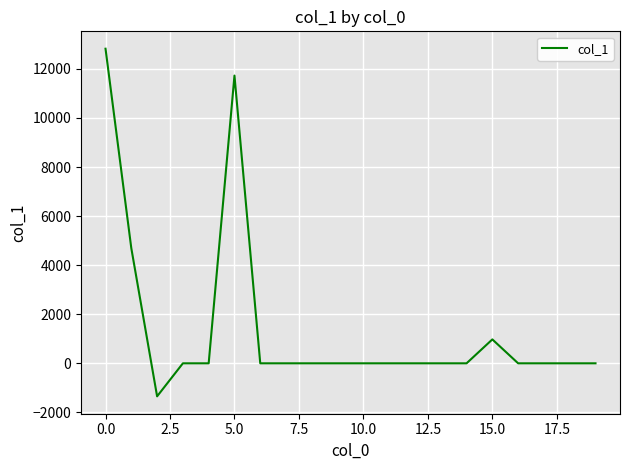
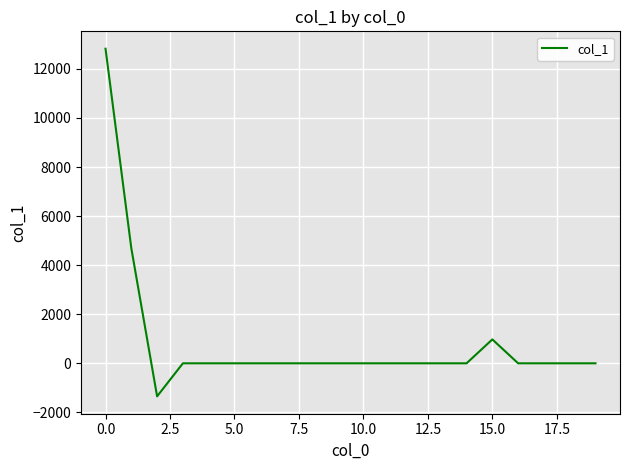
5.0: 11700 -> 0
